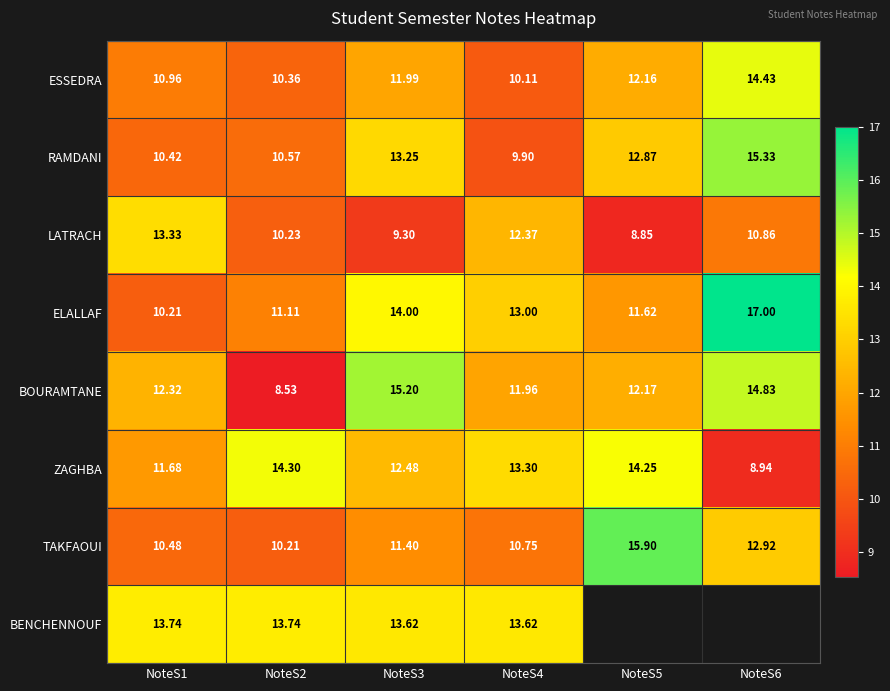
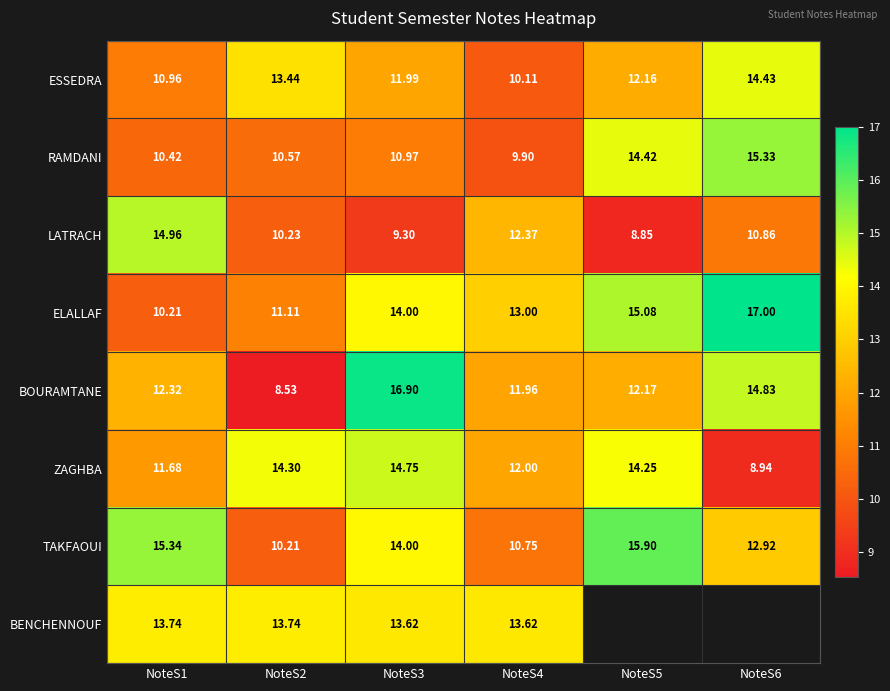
ESSEDRA, NoteS2: 10.36 -> 13.44
RAMDANI, NoteS3: 13.25 -> 10.97
RAMDANI, NoteS5: 12.87 -> 14.42
LATRACH, NoteS1: 13.33 -> 14.96
ELALLAF, NoteS5: 11.62 -> 15.08
BOURAMTANE, NoteS3: 15.20 -> 16.90
ZAGHBA, NoteS3: 12.48 -> 14.75
ZAGHBA, NoteS4: 13.30 -> 12.00
TAKFAOUI, NoteS1: 10.48 -> 15.34
TAKFAOUI, NoteS3: 11.40 -> 14.00
